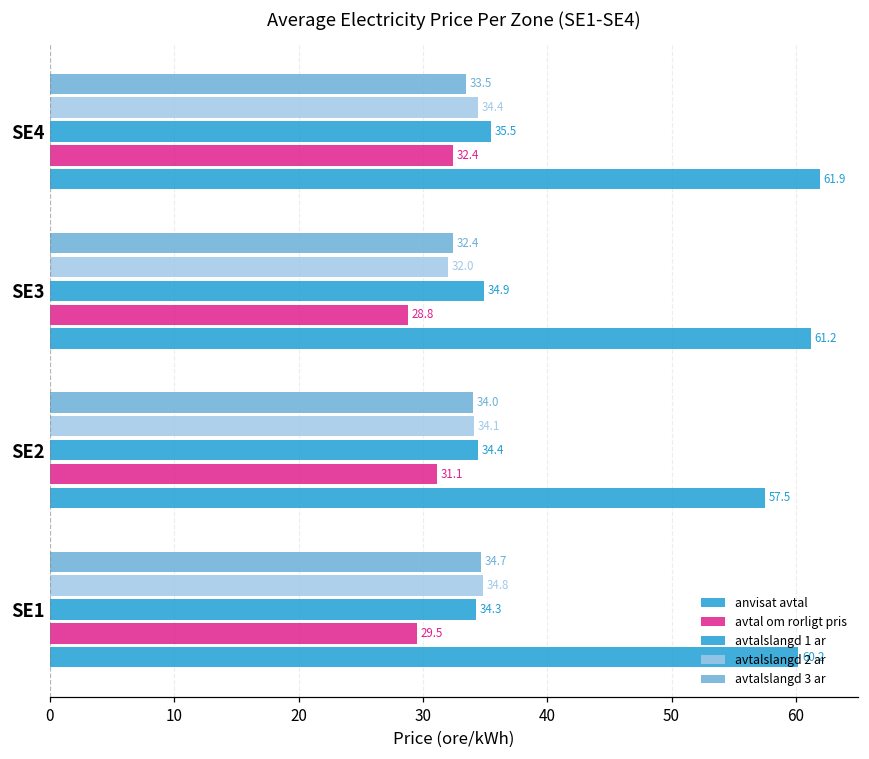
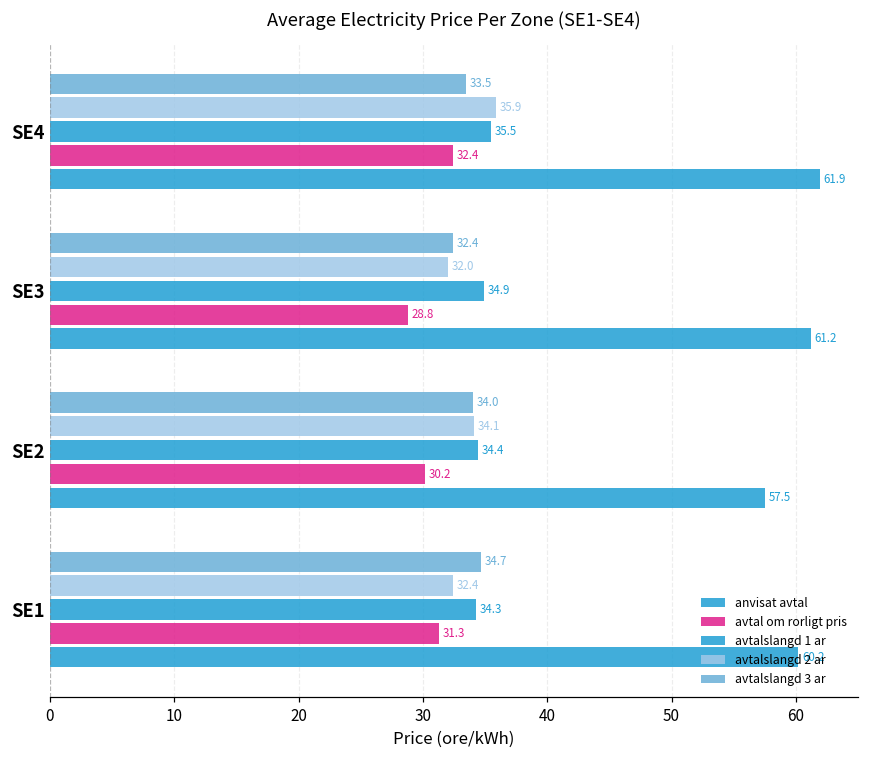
avtalslangd 2 ar, SE4: 34.4 -> 35.9
avtal om rorligt pris, SE2: 31.1 -> 30.2
avtalslangd 2 ar, SE1: 34.8 -> 32.4
avtal om rorligt pris, SE1: 29.5 -> 31.3
